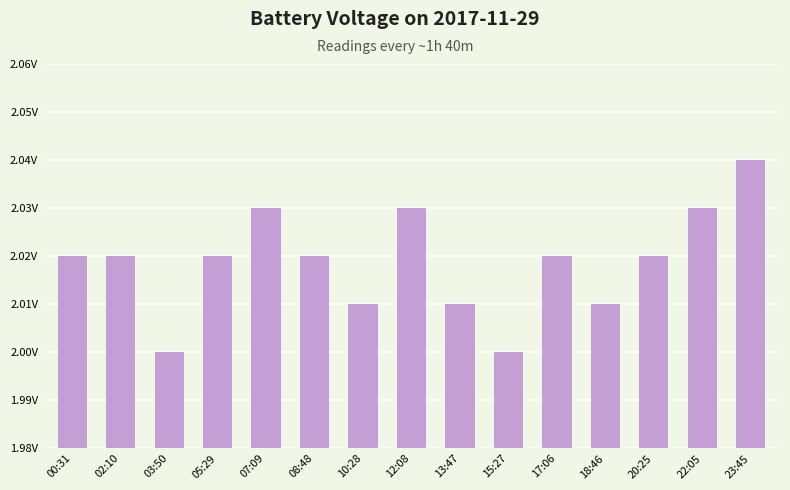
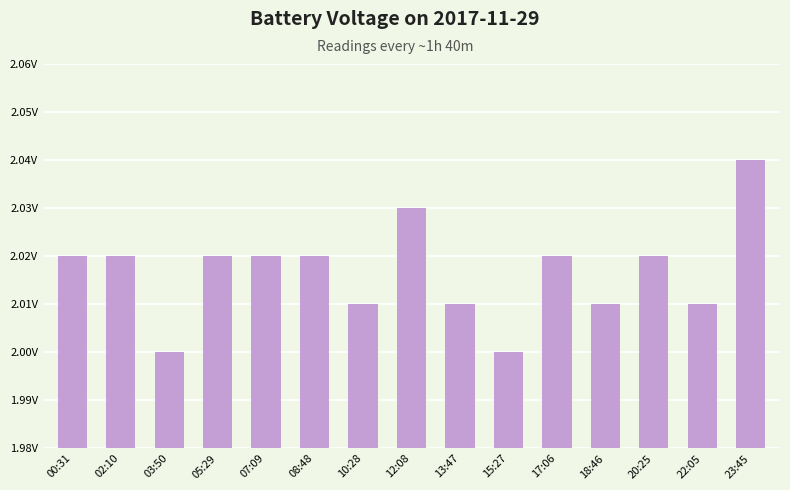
07:09: 2.03V -> 2.02V
22:05: 2.03V -> 2.01V
